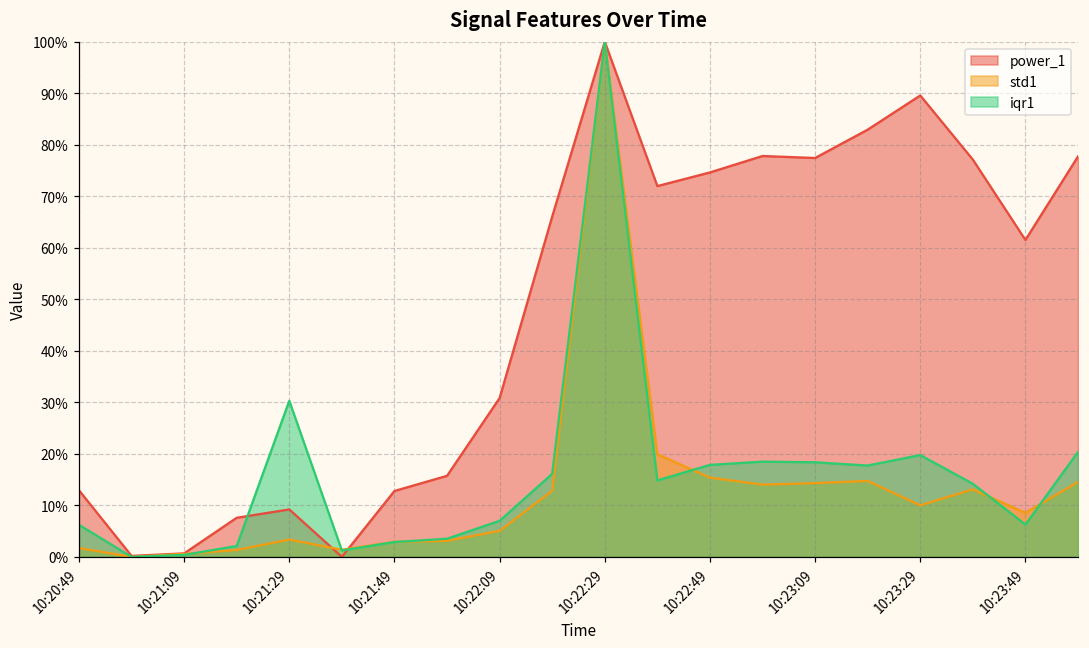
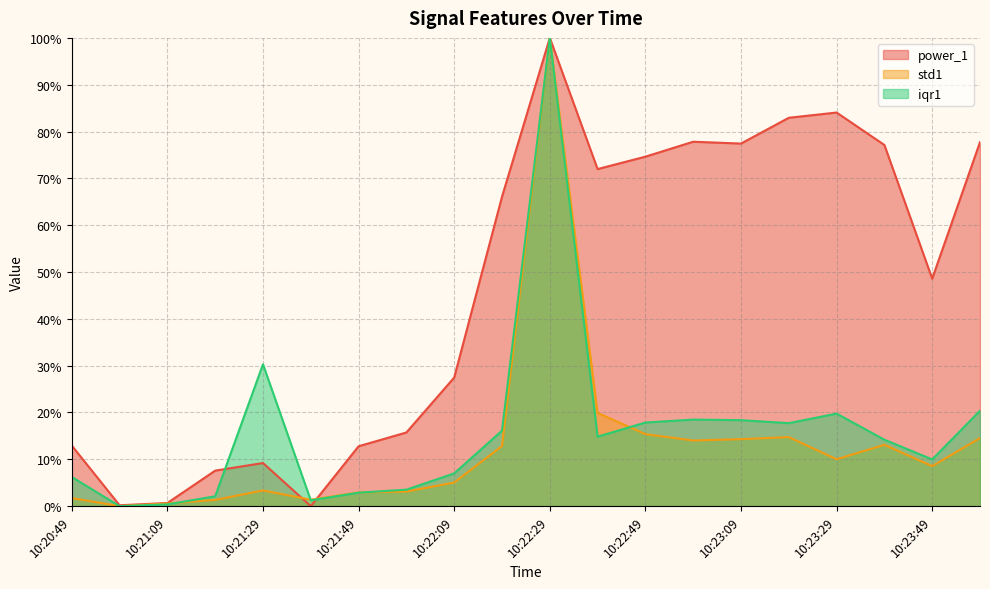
power_1, 10:22:09: 31% -> 27%
power_1, 10:23:29: 90% -> 84%
power_1, 10:23:49: 62% -> 49%
iqr1, 10:23:49: 6% -> 10%
